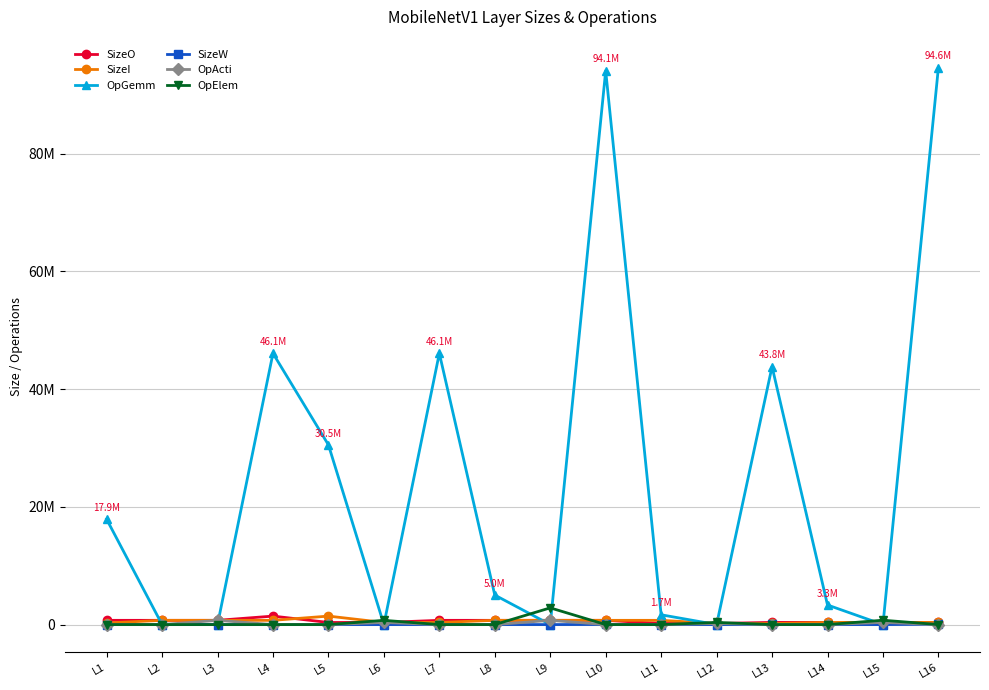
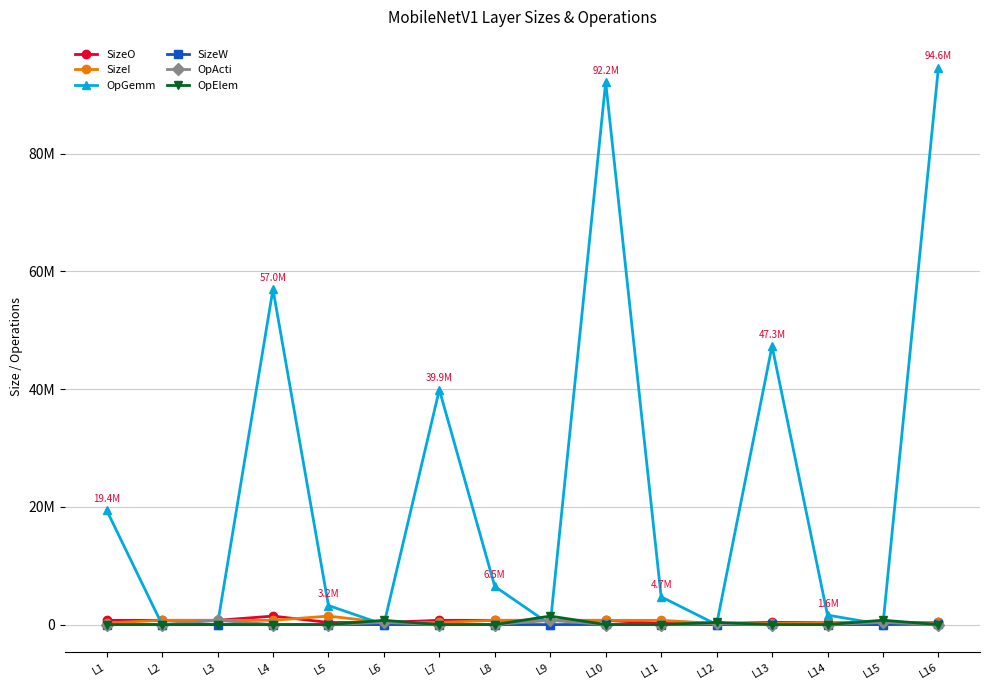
OpGemm, L1: 17.9M -> 19.4M
OpGemm, L4: 46.1M -> 57.0M
OpGemm, L5: 30.5M -> 3.2M
OpGemm, L7: 46.1M -> 39.9M
OpGemm, L8: 5.0M -> 6.5M
OpElem, L9: 3000000 -> 1000000
OpGemm, L10: 94.1M -> 92.2M
OpGemm, L11: 1.7M -> 4.7M
OpGemm, L13: 43.8M -> 47.3M
OpGemm, L14: 3.3M -> 1.6M
